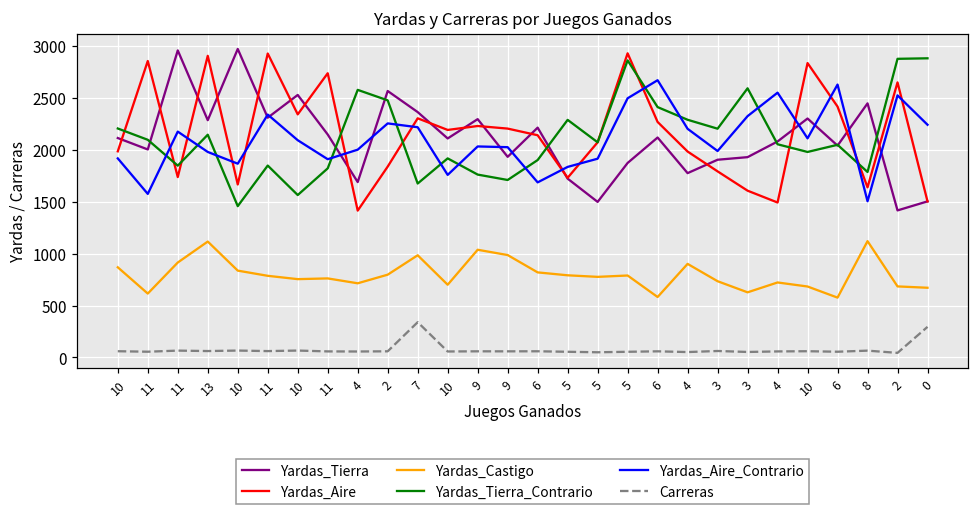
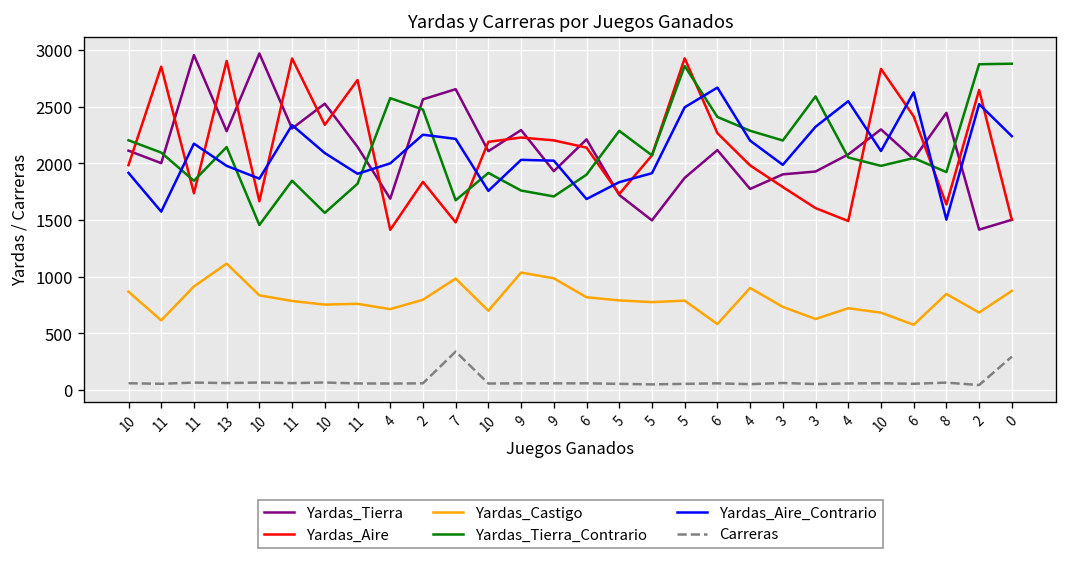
Yardas_Tierra, 7: 2400 -> 2700
Yardas_Aire, 7: 2300 -> 1500
Yardas_Castigo, 8: 1100 -> 800
Yardas_Tierra_Contrario, 8: 1800 -> 1900
Yardas_Castigo, 0: 700 -> 900
